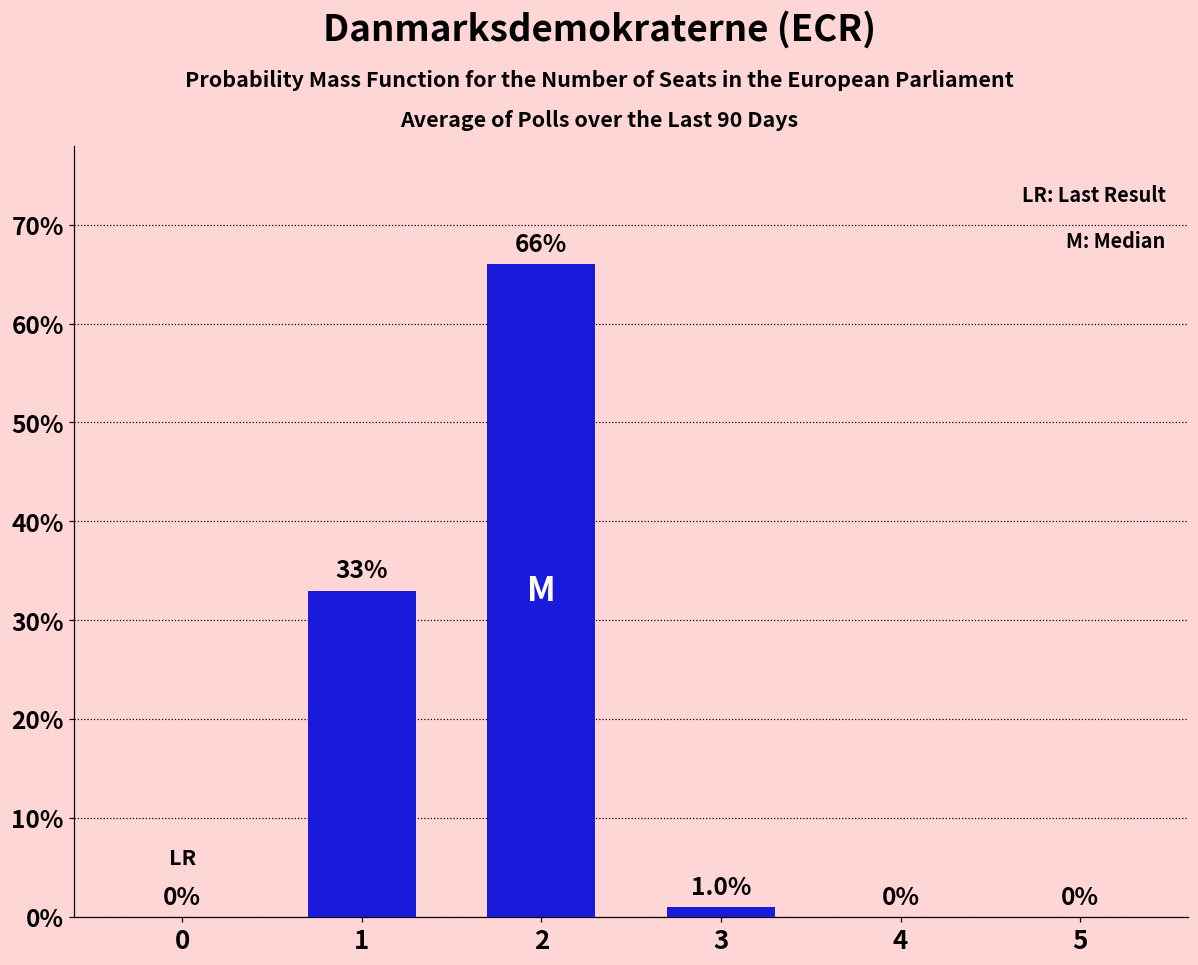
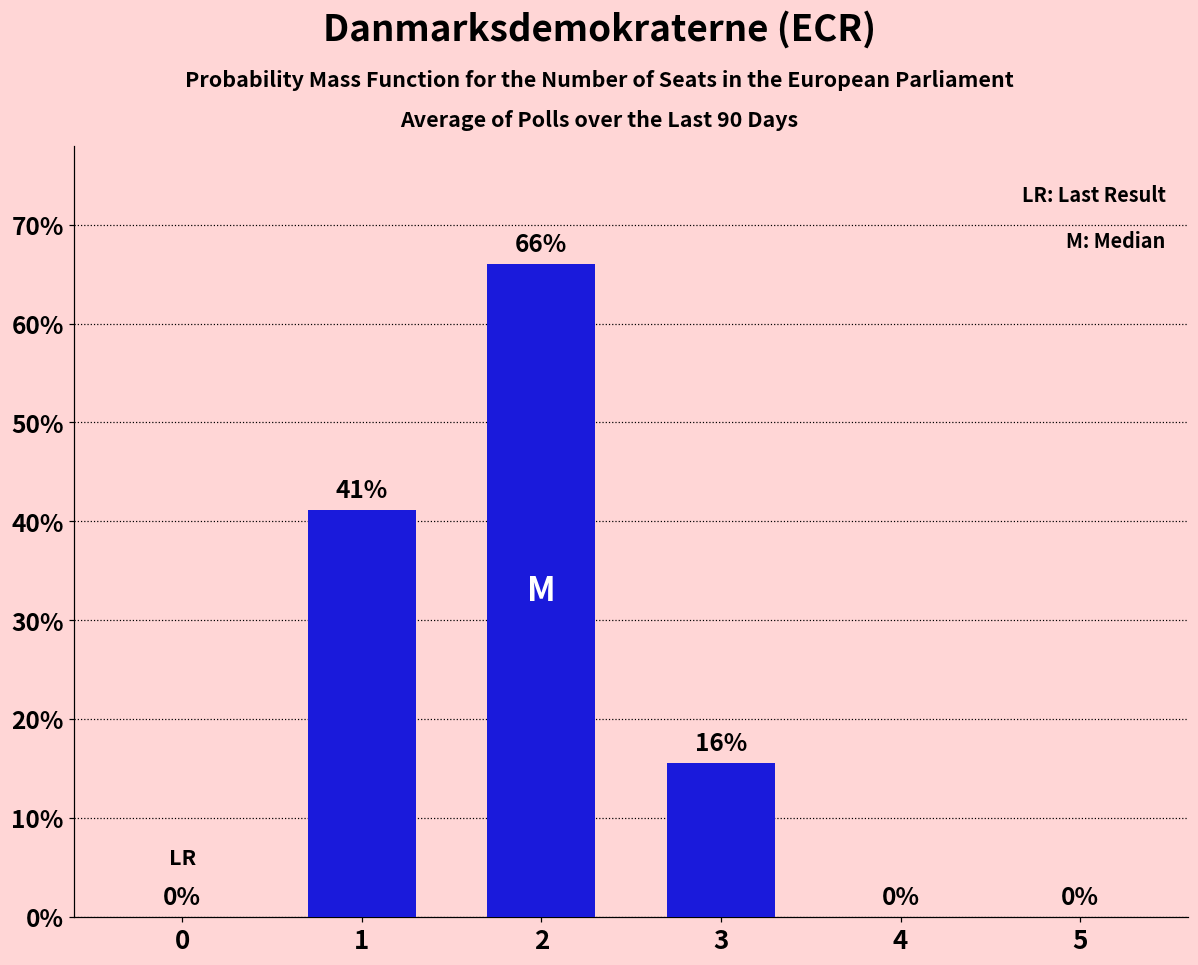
1: 33% -> 41%
3: 1.0% -> 16%
